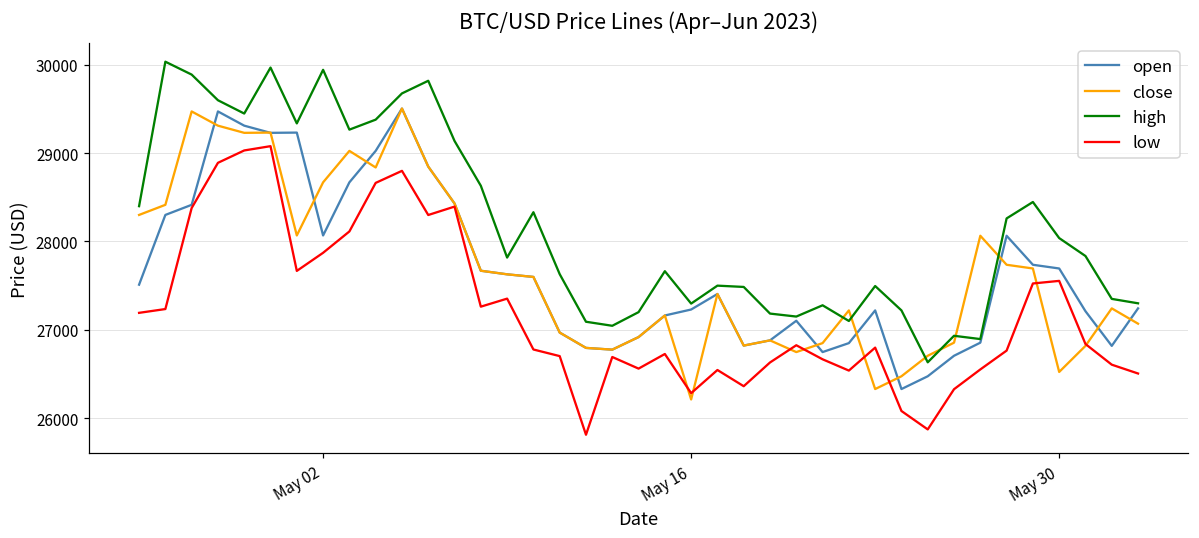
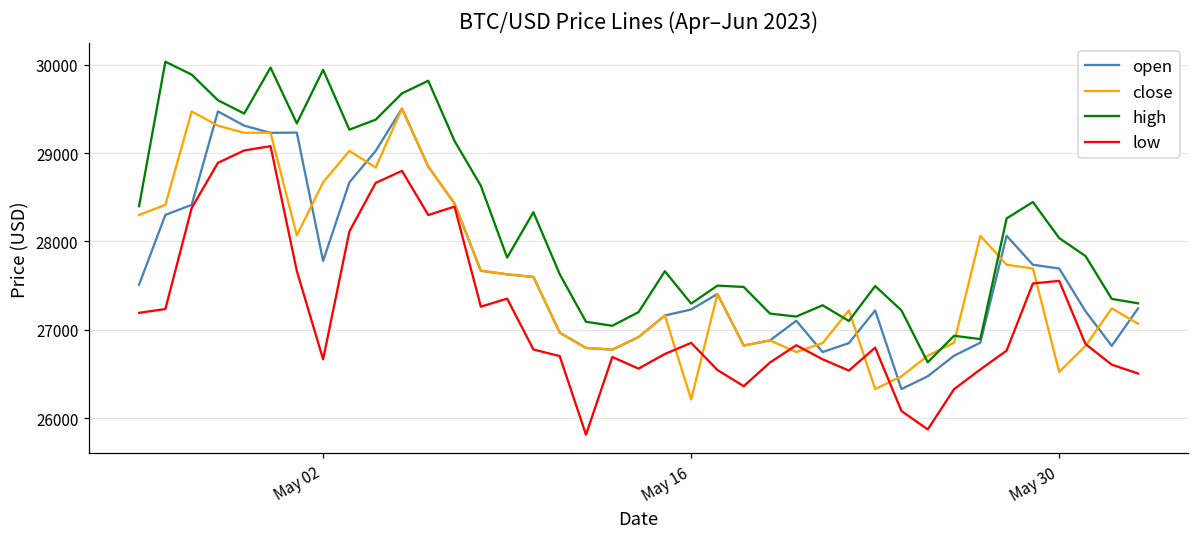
open, May 02: 28100 -> 27800
low, May 02: 27900 -> 26700
low, May 16: 26300 -> 26900
